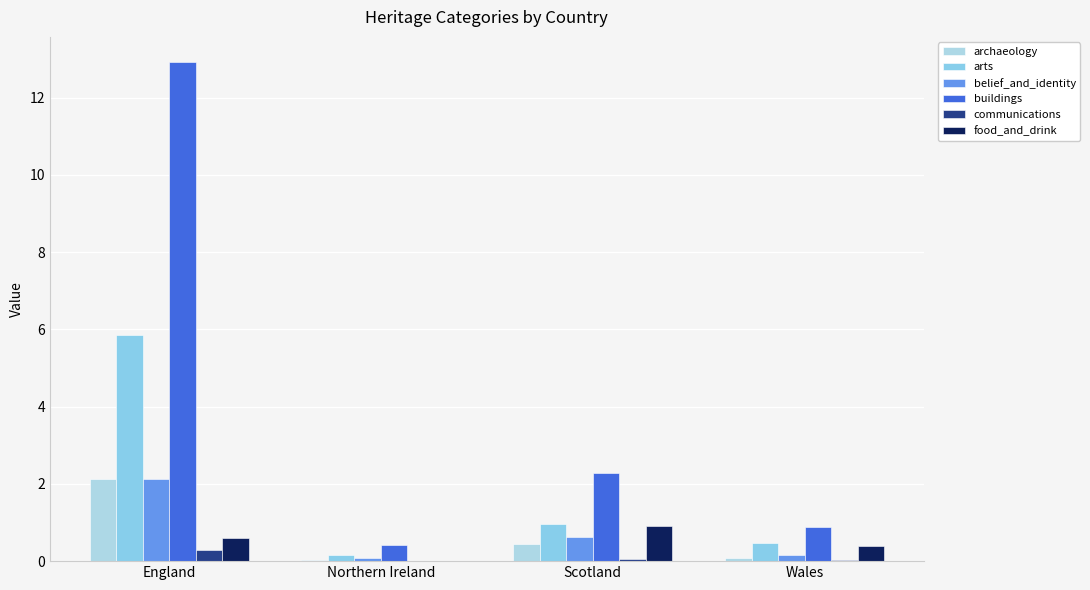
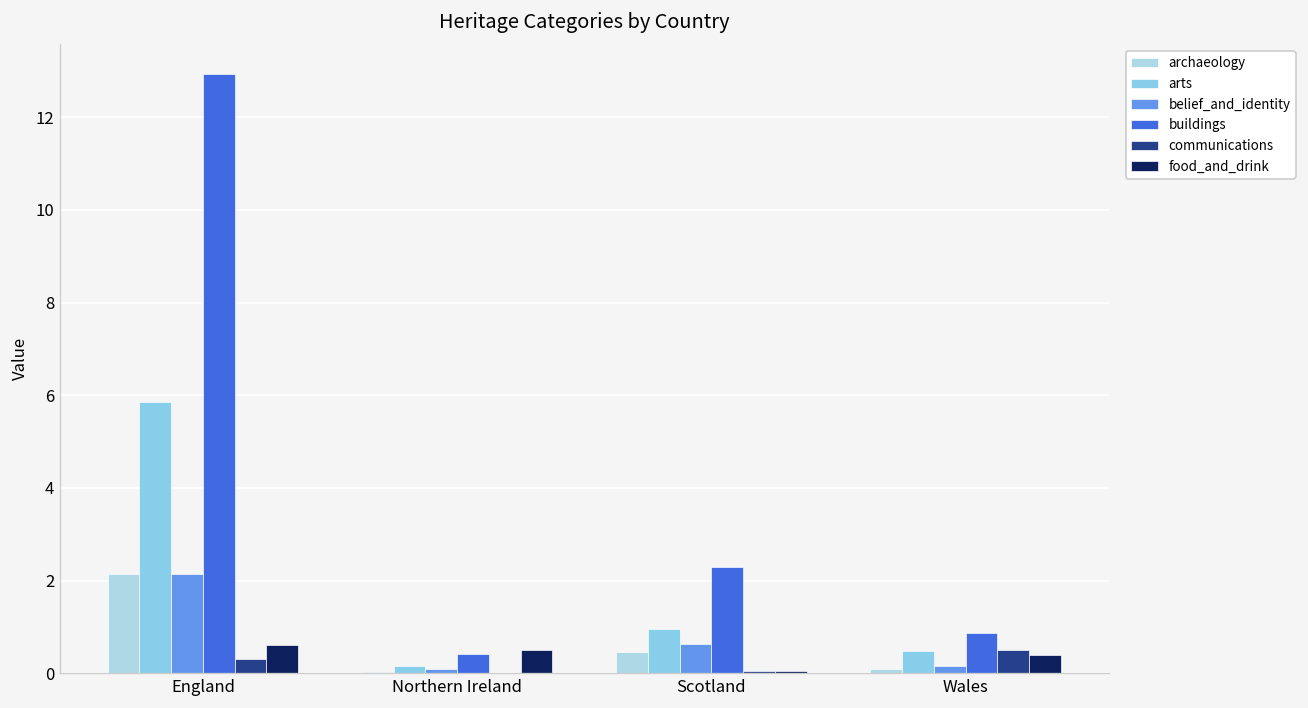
food_and_drink, Northern Ireland: 0.0 -> 0.5
food_and_drink, Scotland: 0.9 -> 0.1
communications, Wales: 0.0 -> 0.5
